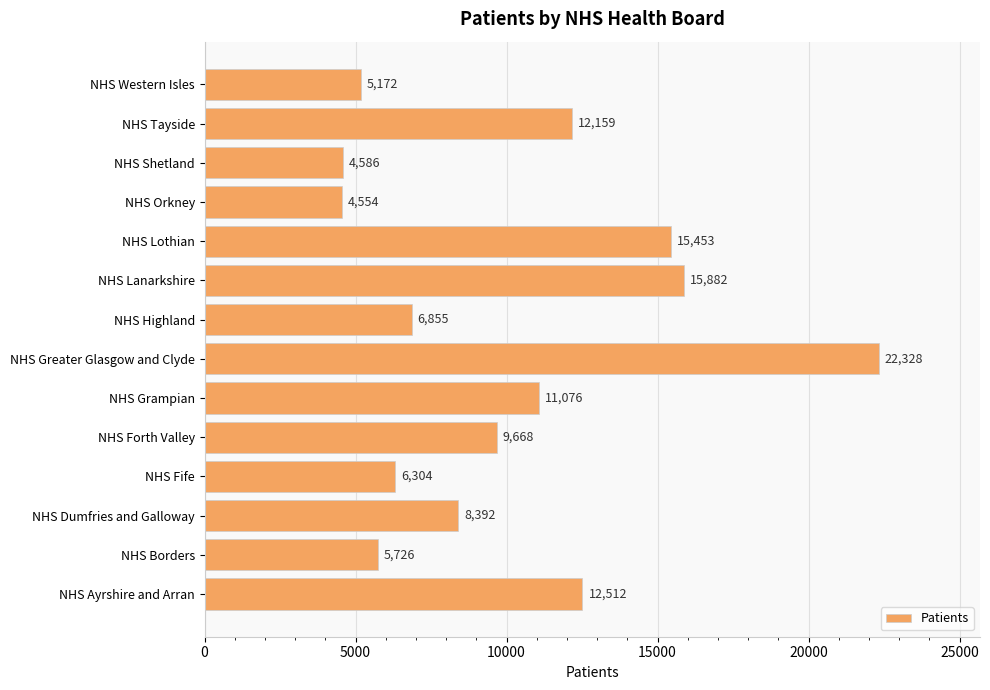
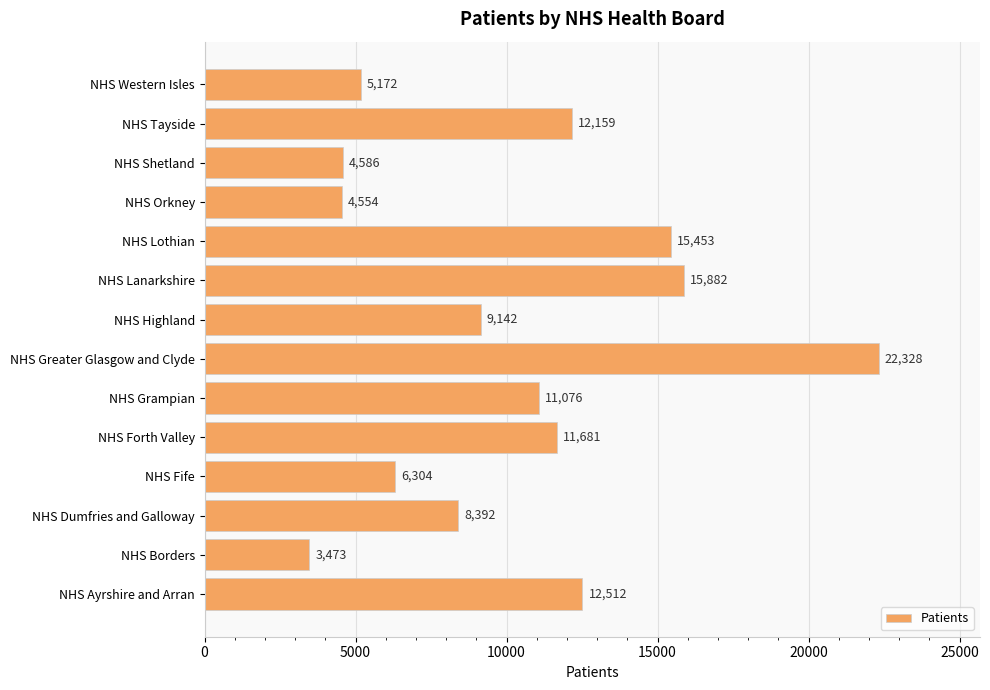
NHS Highland: 6,855 -> 9,142
NHS Forth Valley: 9,668 -> 11,681
NHS Borders: 5,726 -> 3,473
